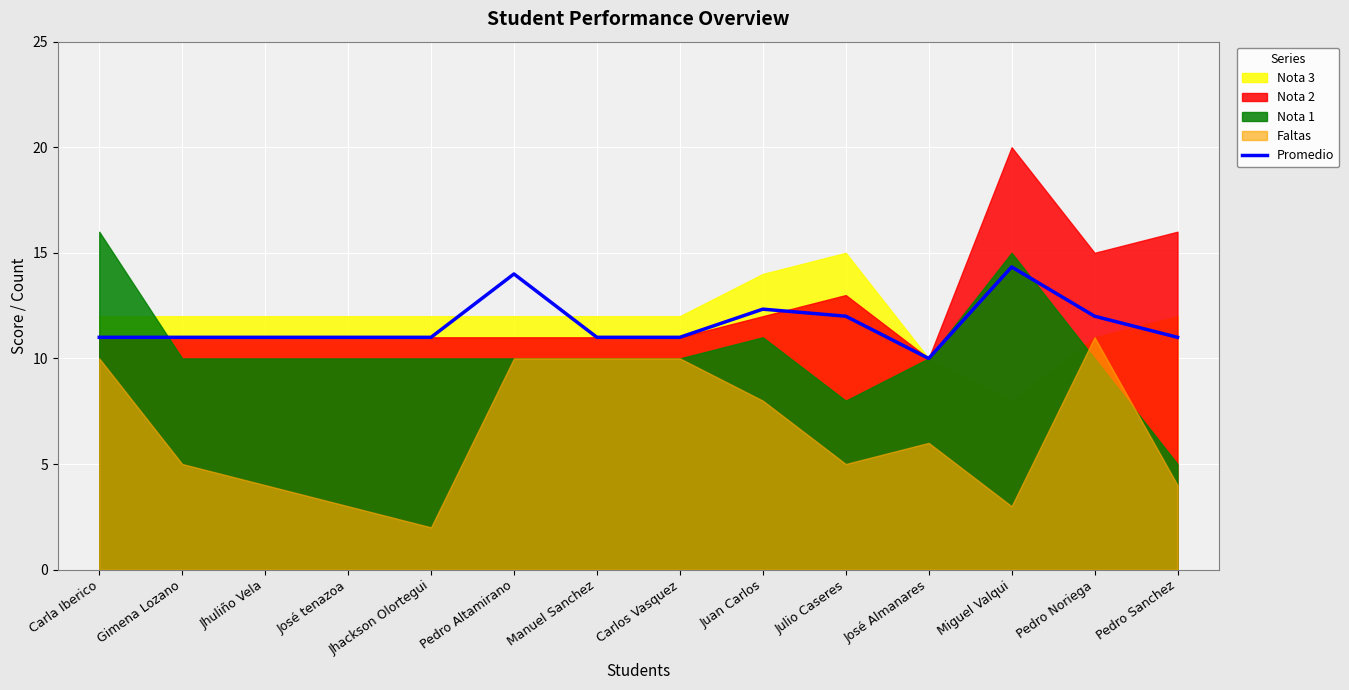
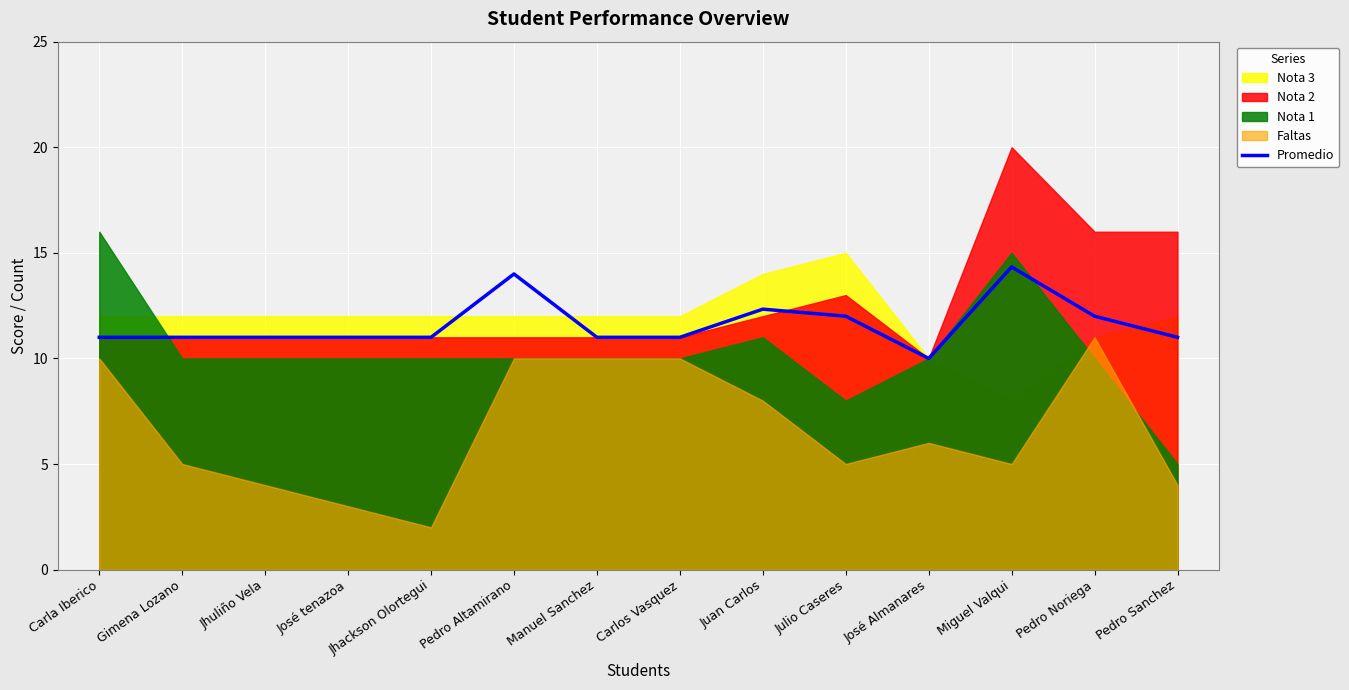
Faltas, Miguel Valqui: 3 -> 5
Nota 2, Pedro Noriega: 15 -> 16
